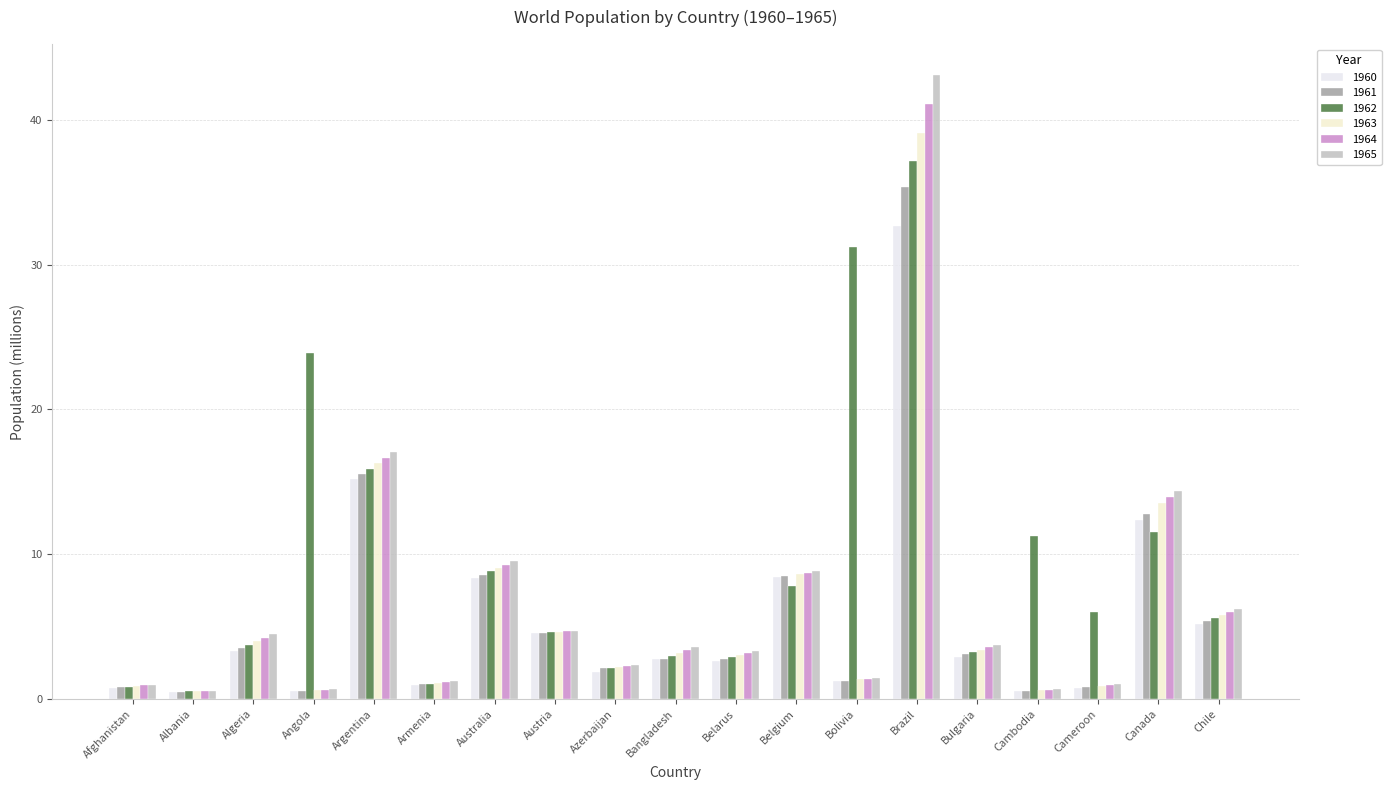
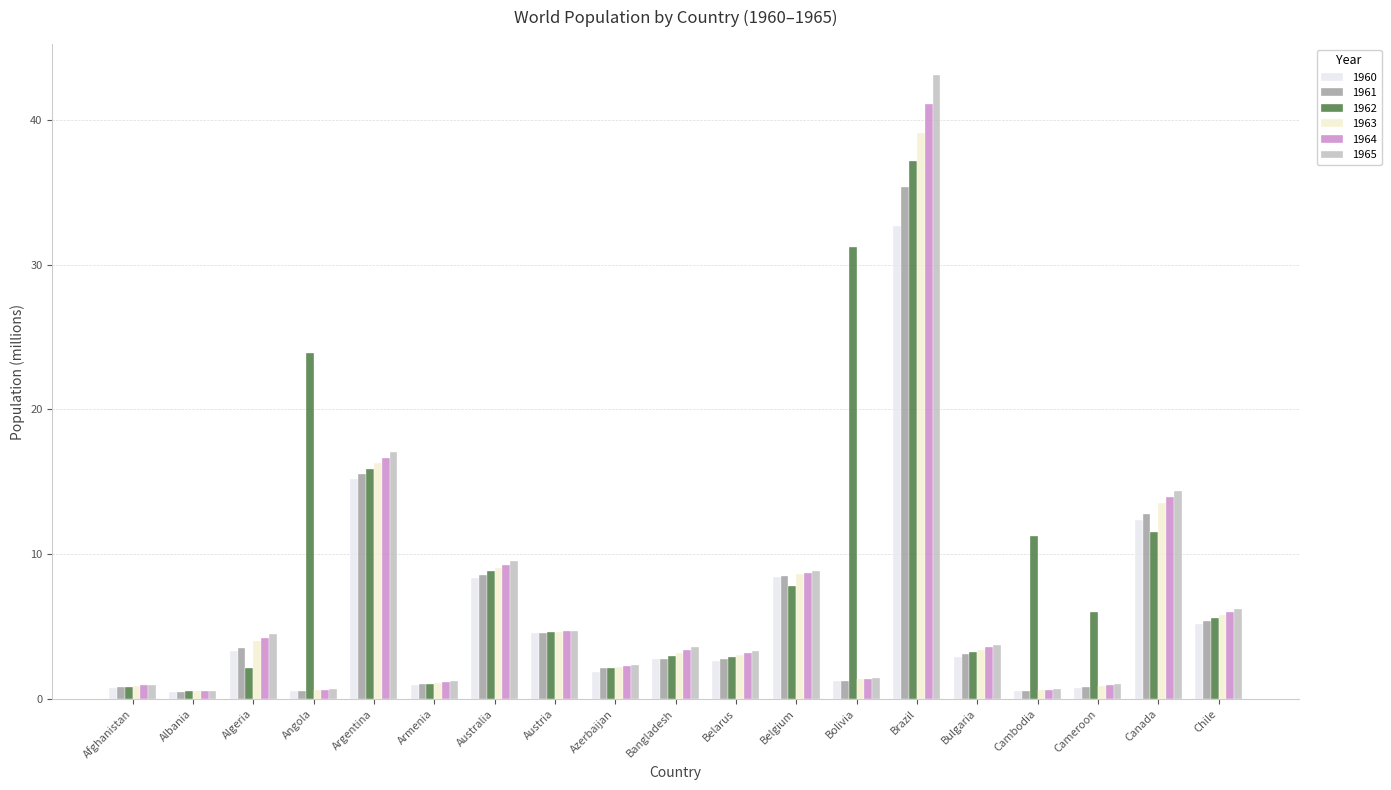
1962, Algeria: 3.7 -> 2.1
